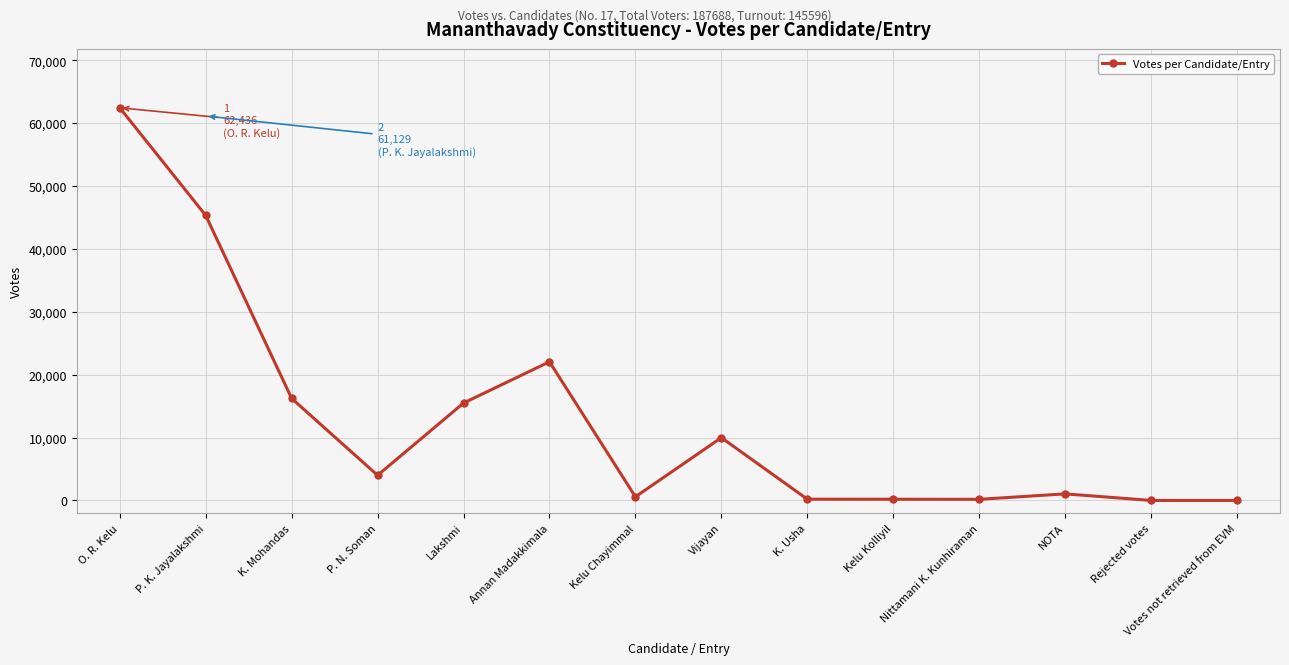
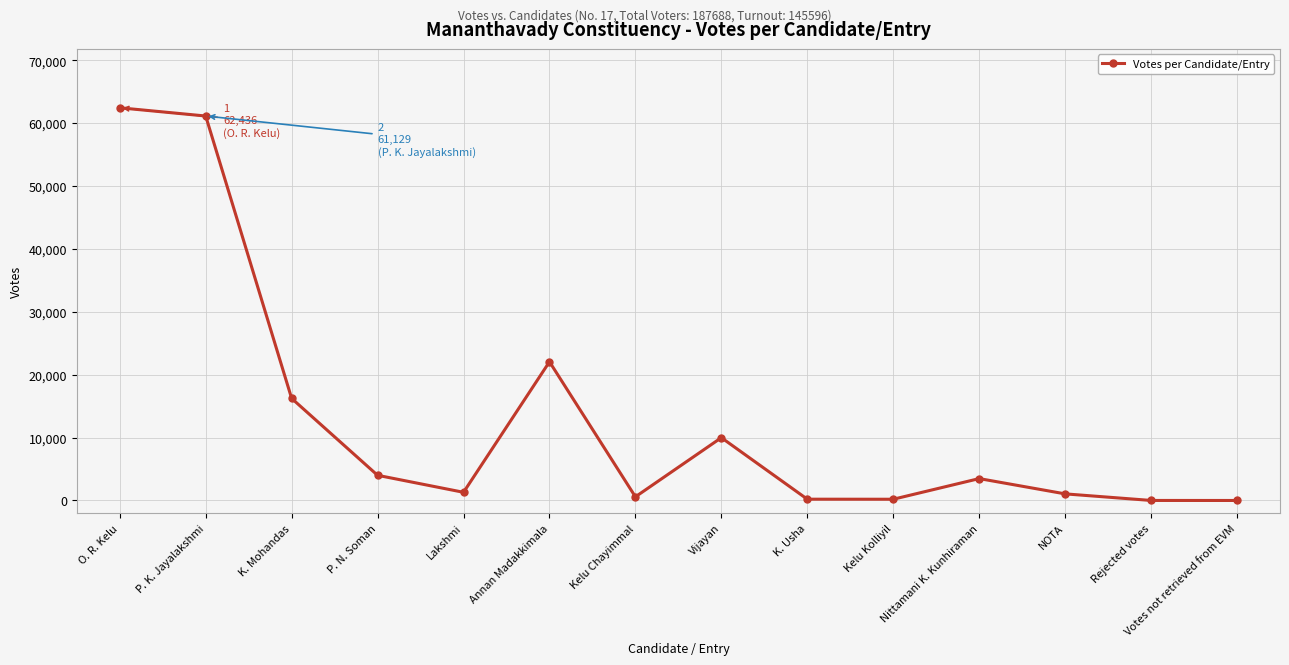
P. K. Jayalakshmi: 45,000 -> 61,000
Lakshmi: 15,000 -> 1,000
Nittamani K. Kunhiraman: 0 -> 3,000
